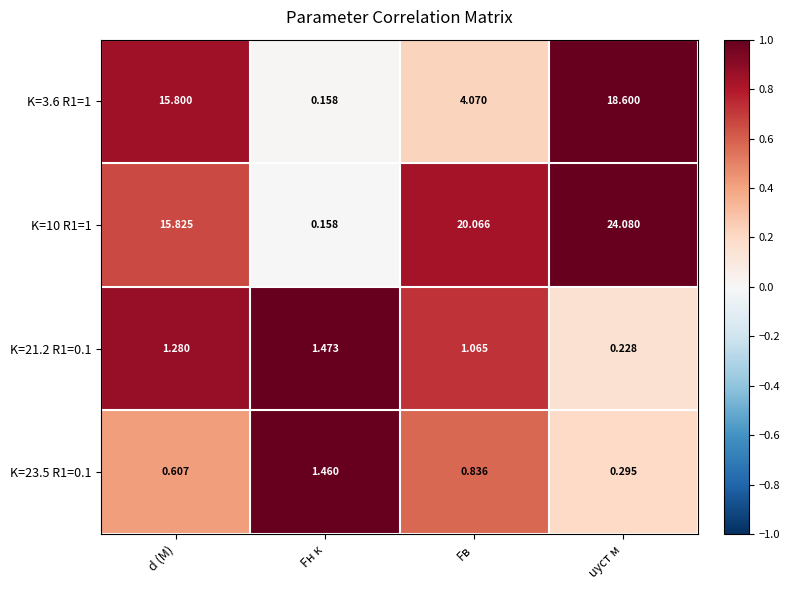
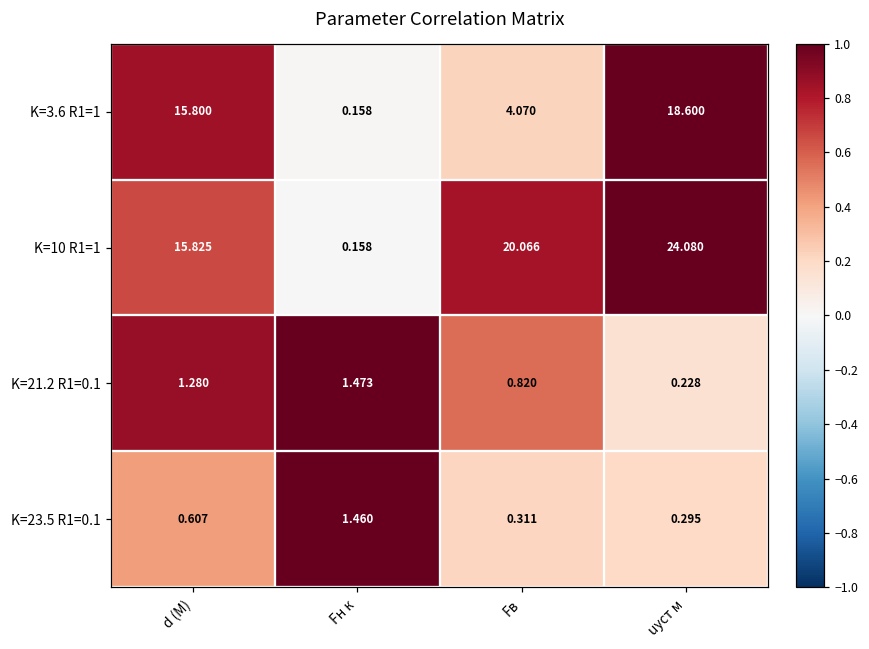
K=21.2 R1=0.1, Fв: 1.065 -> 0.820
K=23.5 R1=0.1, Fв: 0.836 -> 0.311
